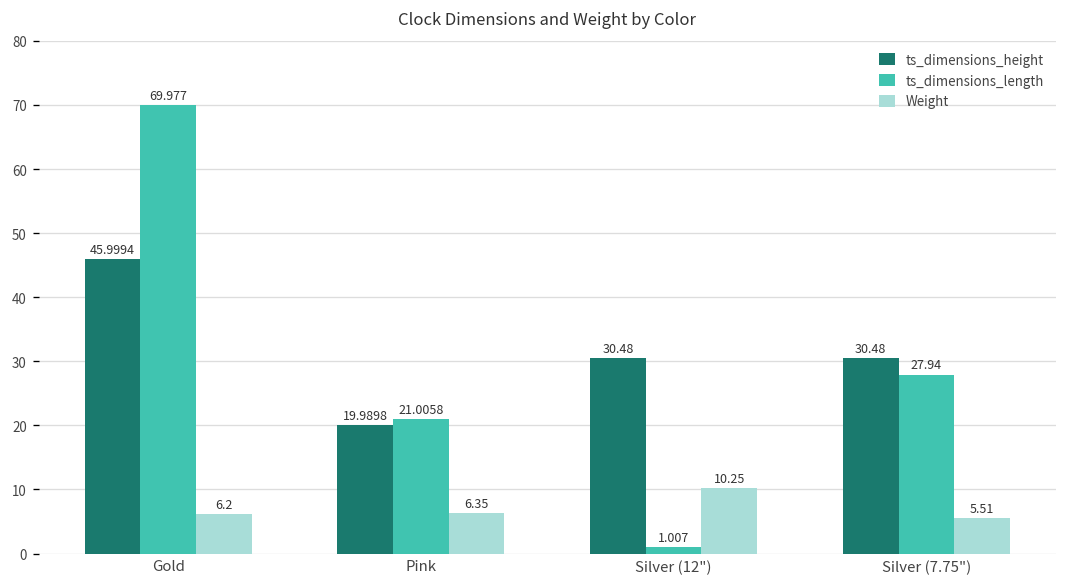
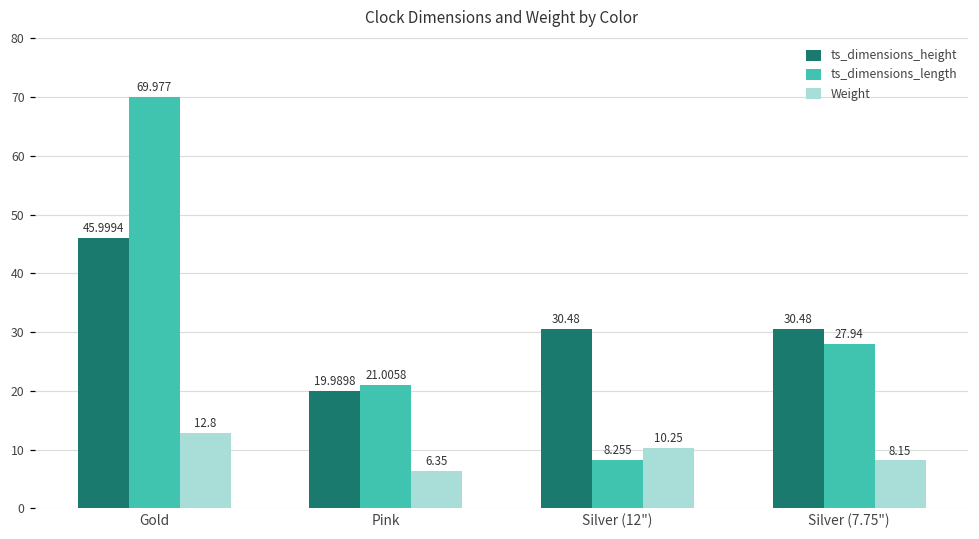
Weight, Gold: 6.2 -> 12.8
ts_dimensions_length, Silver (12"): 1.007 -> 8.255
Weight, Silver (7.75"): 5.51 -> 8.15
